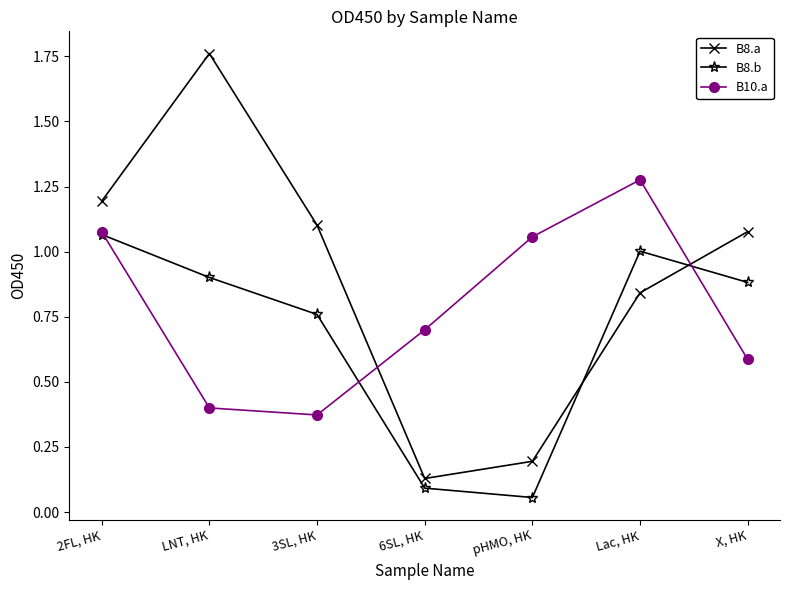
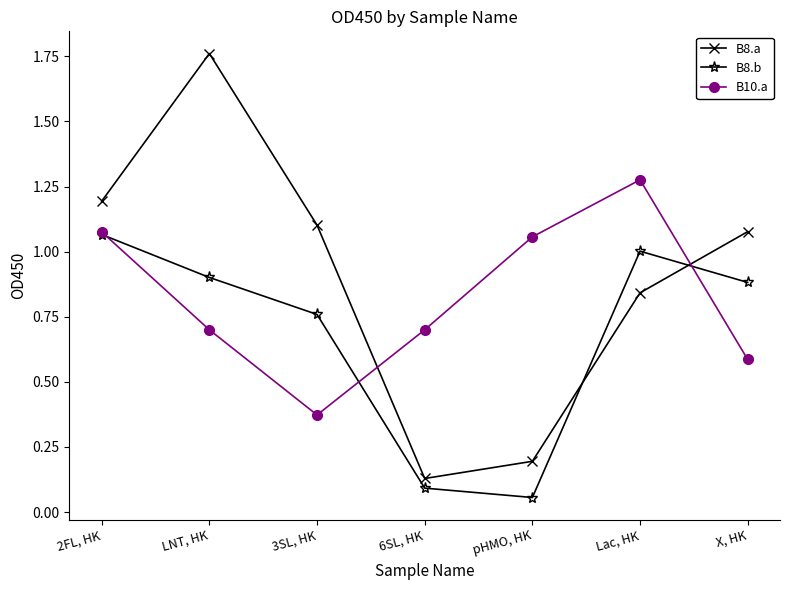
B10.a, LNT, HK: 0.4 -> 0.7
